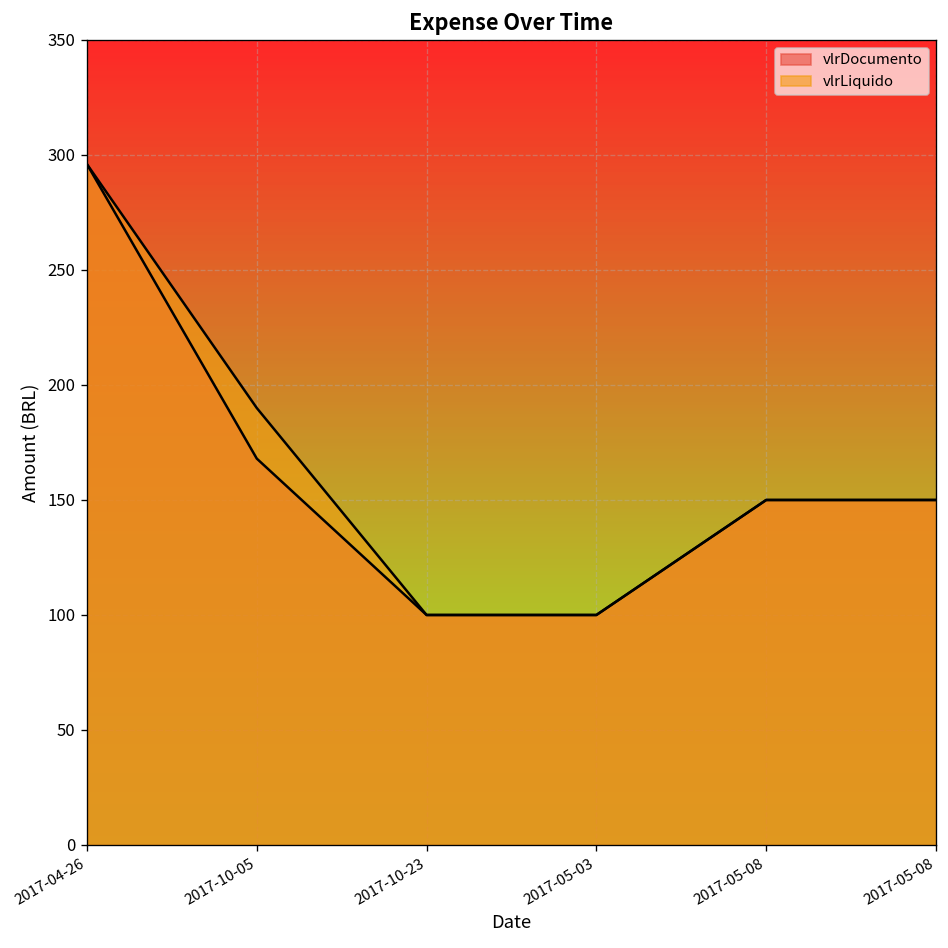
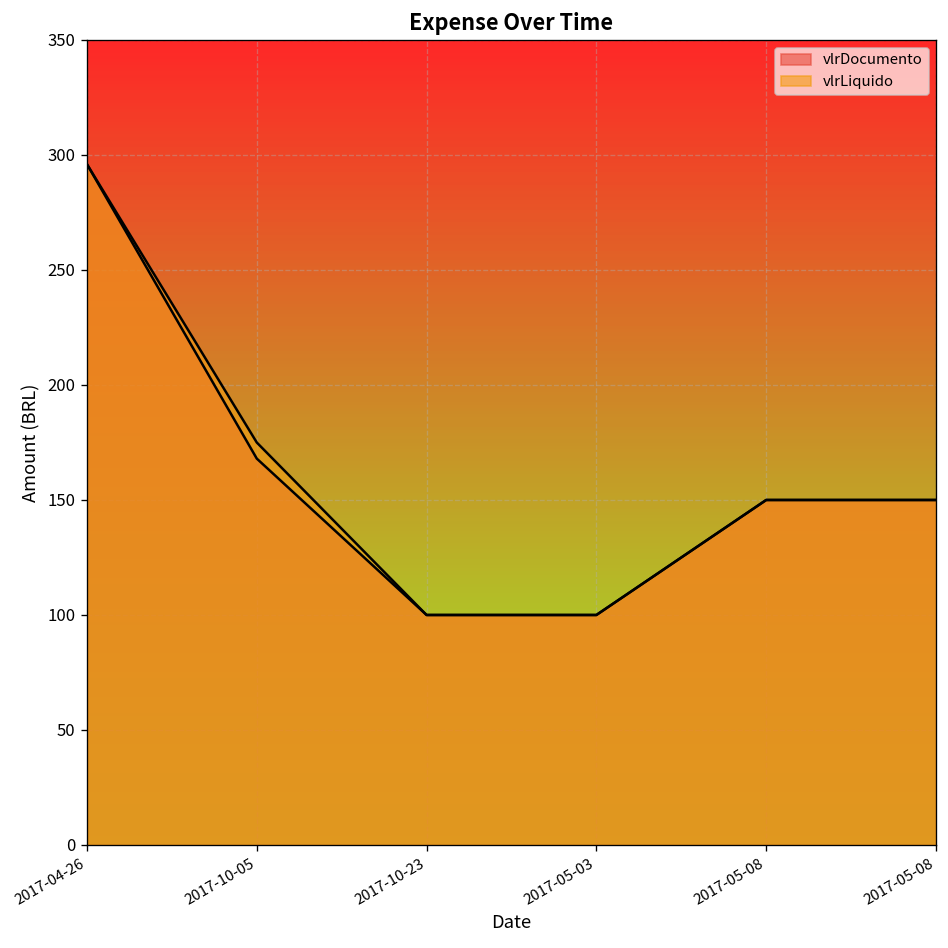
vlrLiquido, 2017-10-05: 190 -> 175
